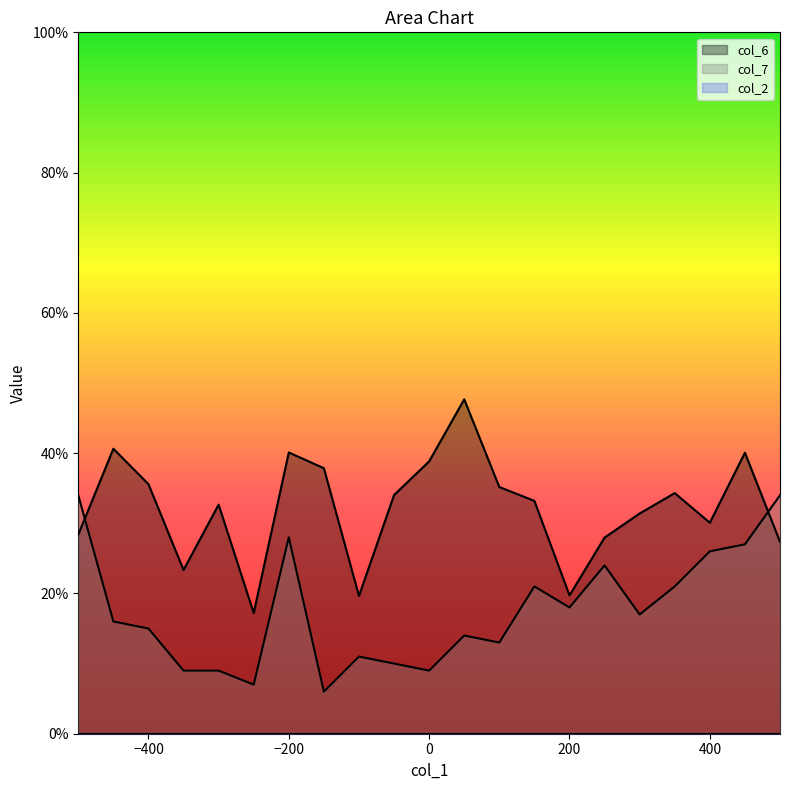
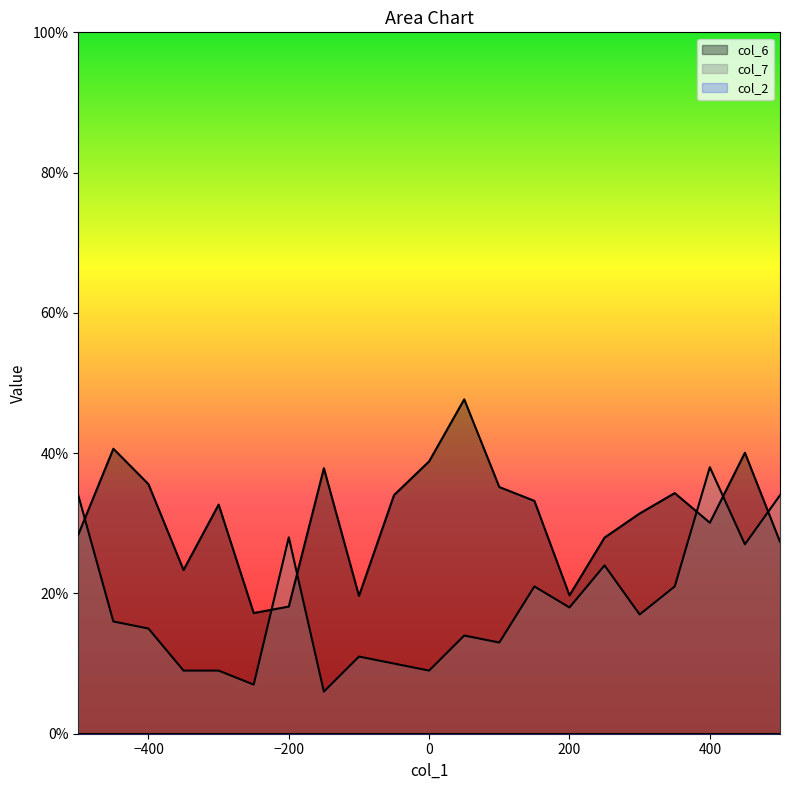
col_6, −200: 40% -> 18%
col_7, 400: 26% -> 38%
